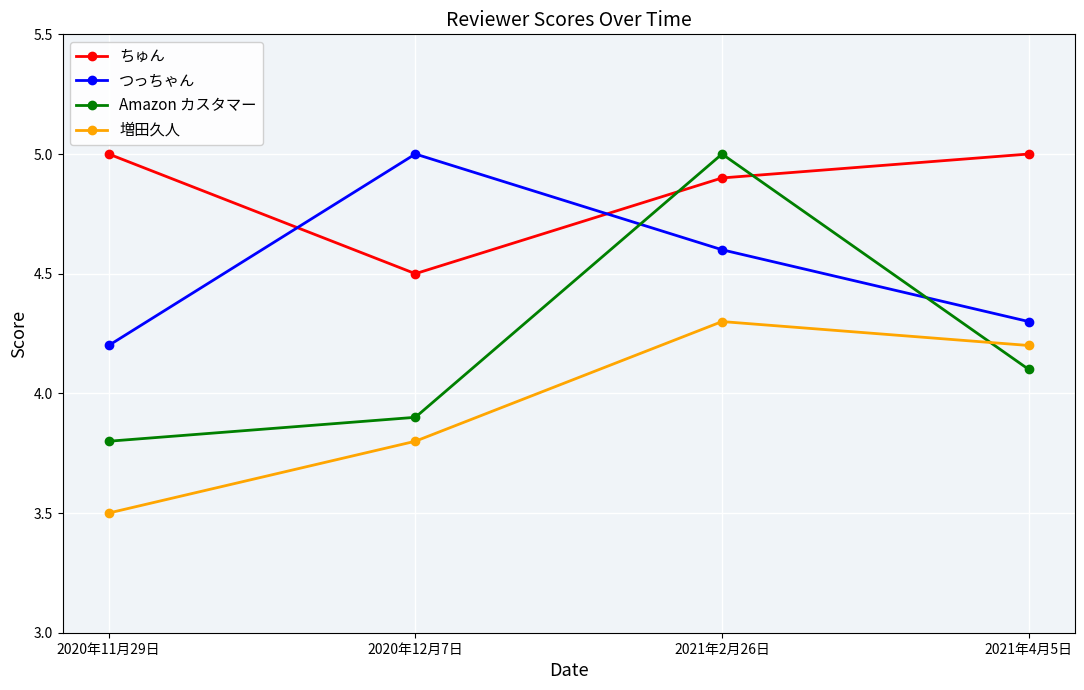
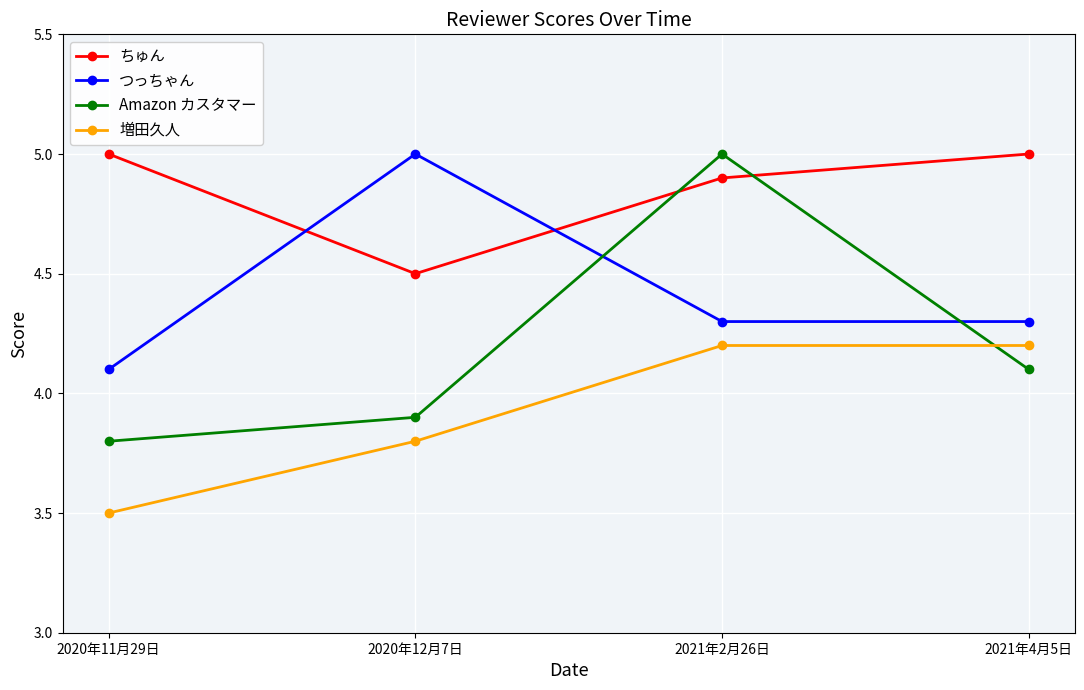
つっちゃん, 2020年11月29日: 4.2 -> 4.1
つっちゃん, 2021年2月26日: 4.6 -> 4.3
増田久人, 2021年2月26日: 4.3 -> 4.2
